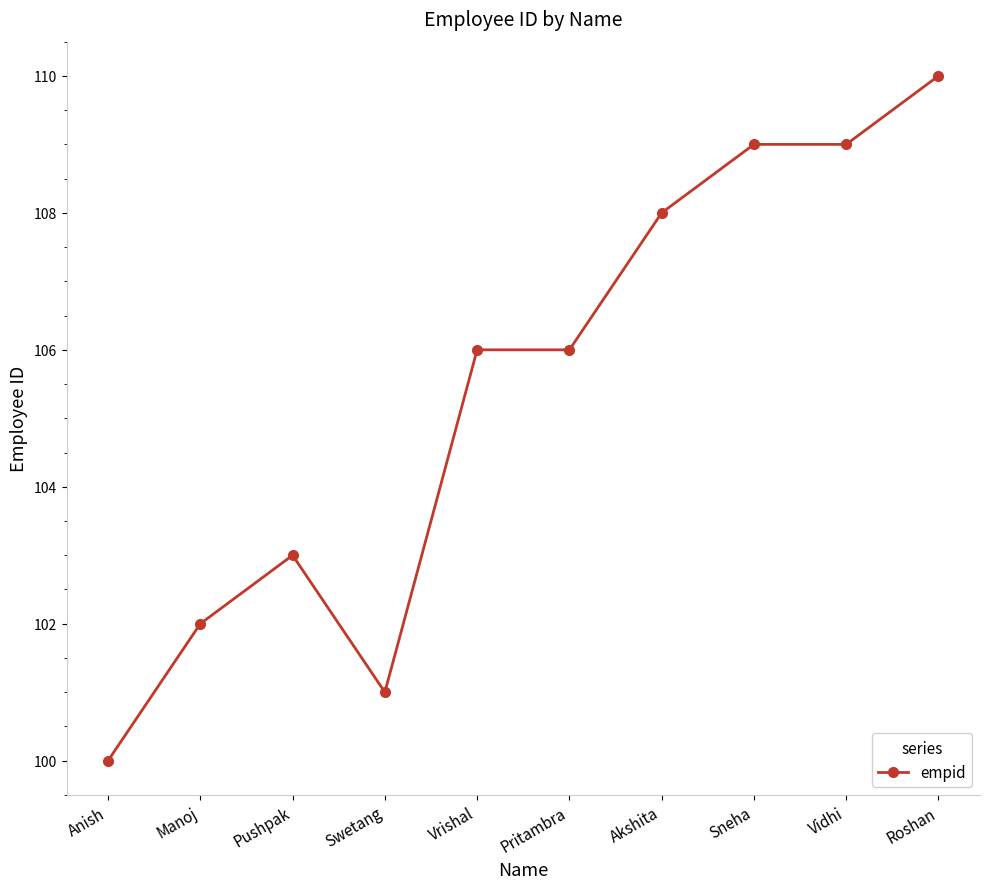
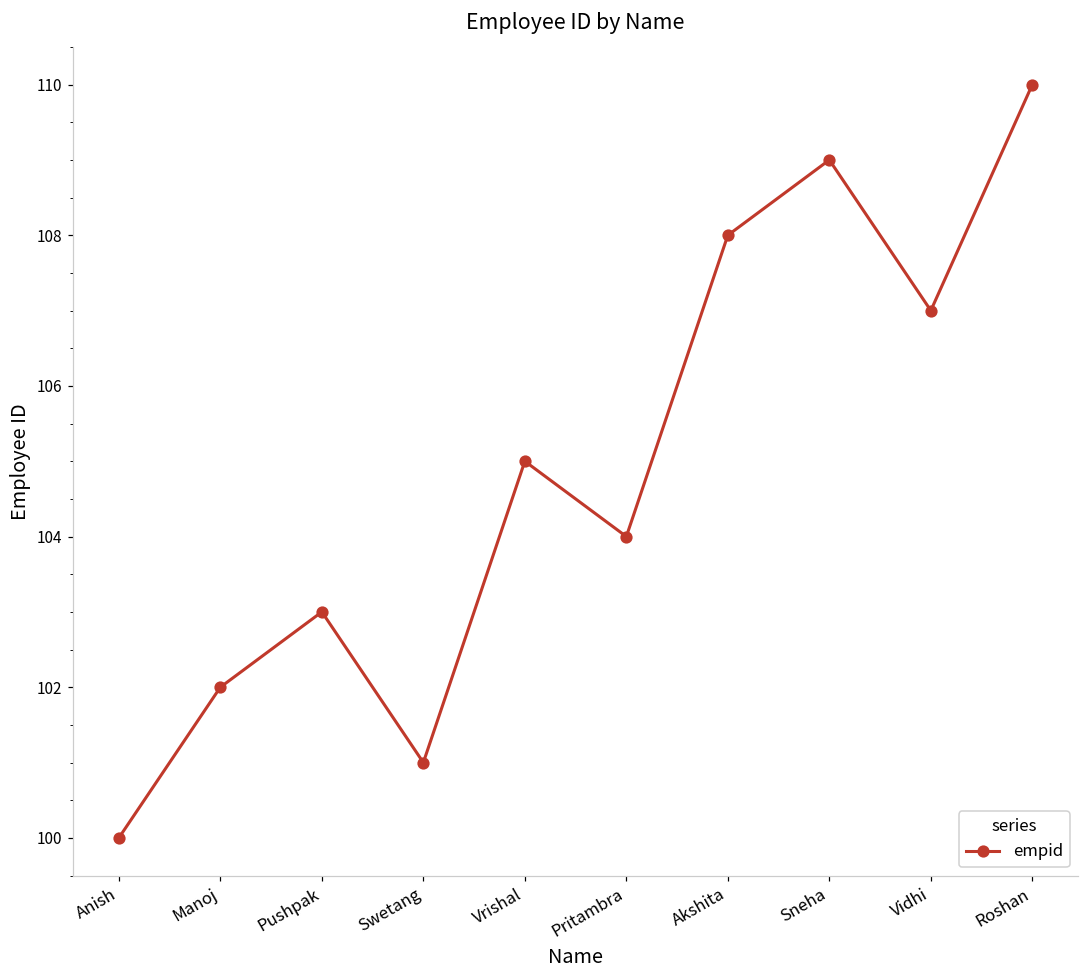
Vrishal: 106 -> 105
Pritambra: 106 -> 104
Vidhi: 109 -> 107
